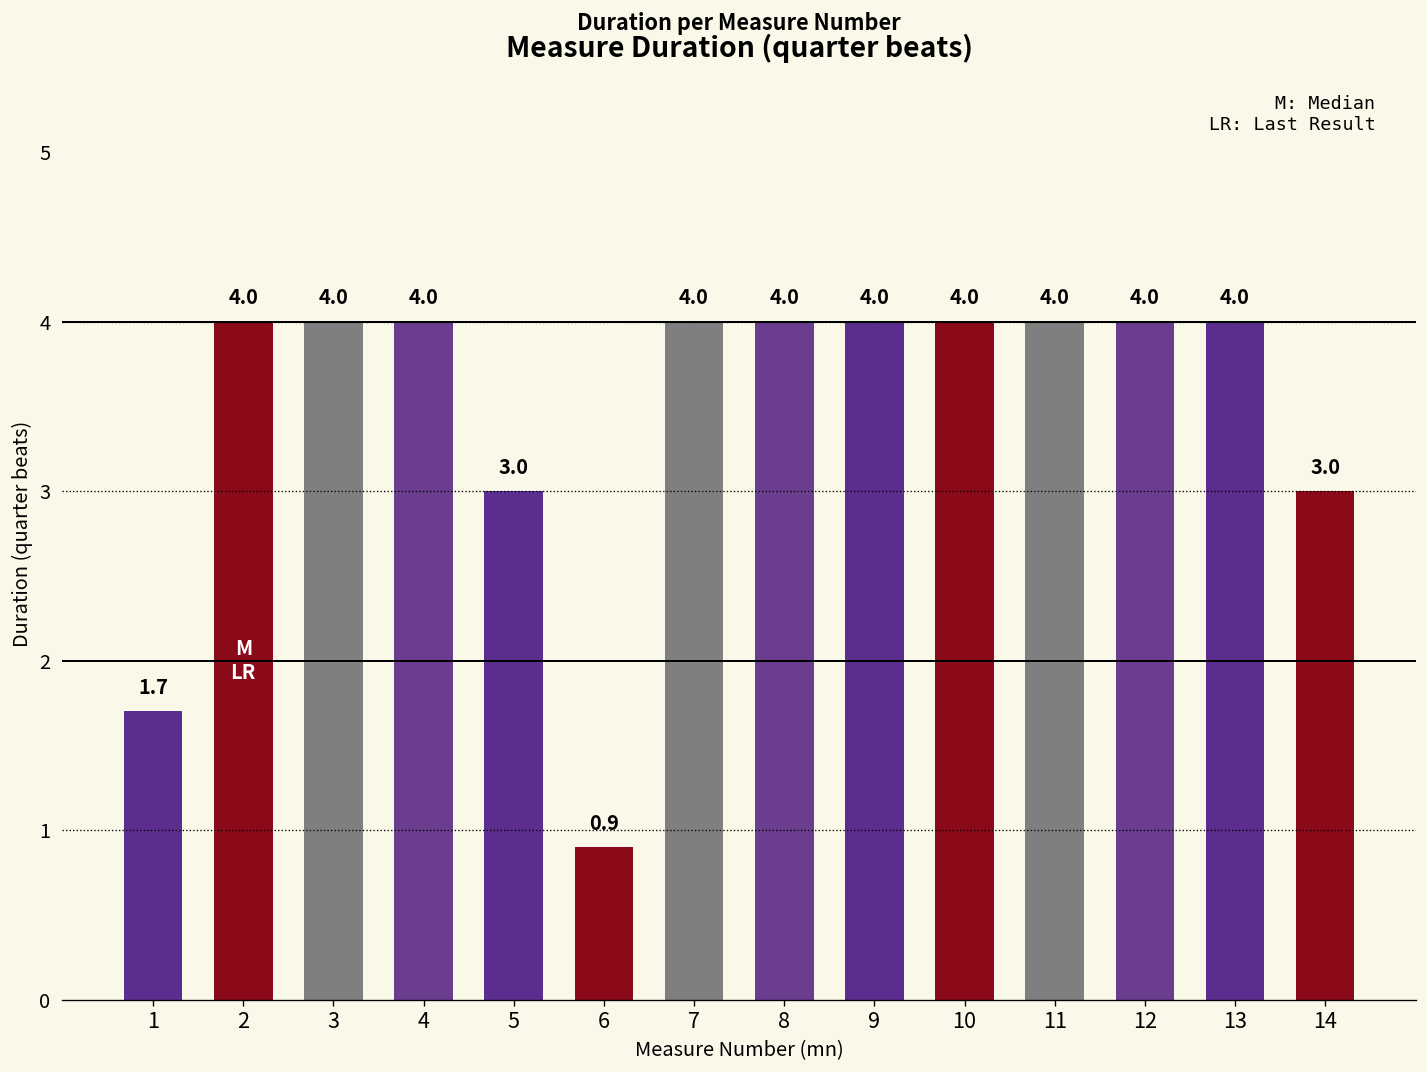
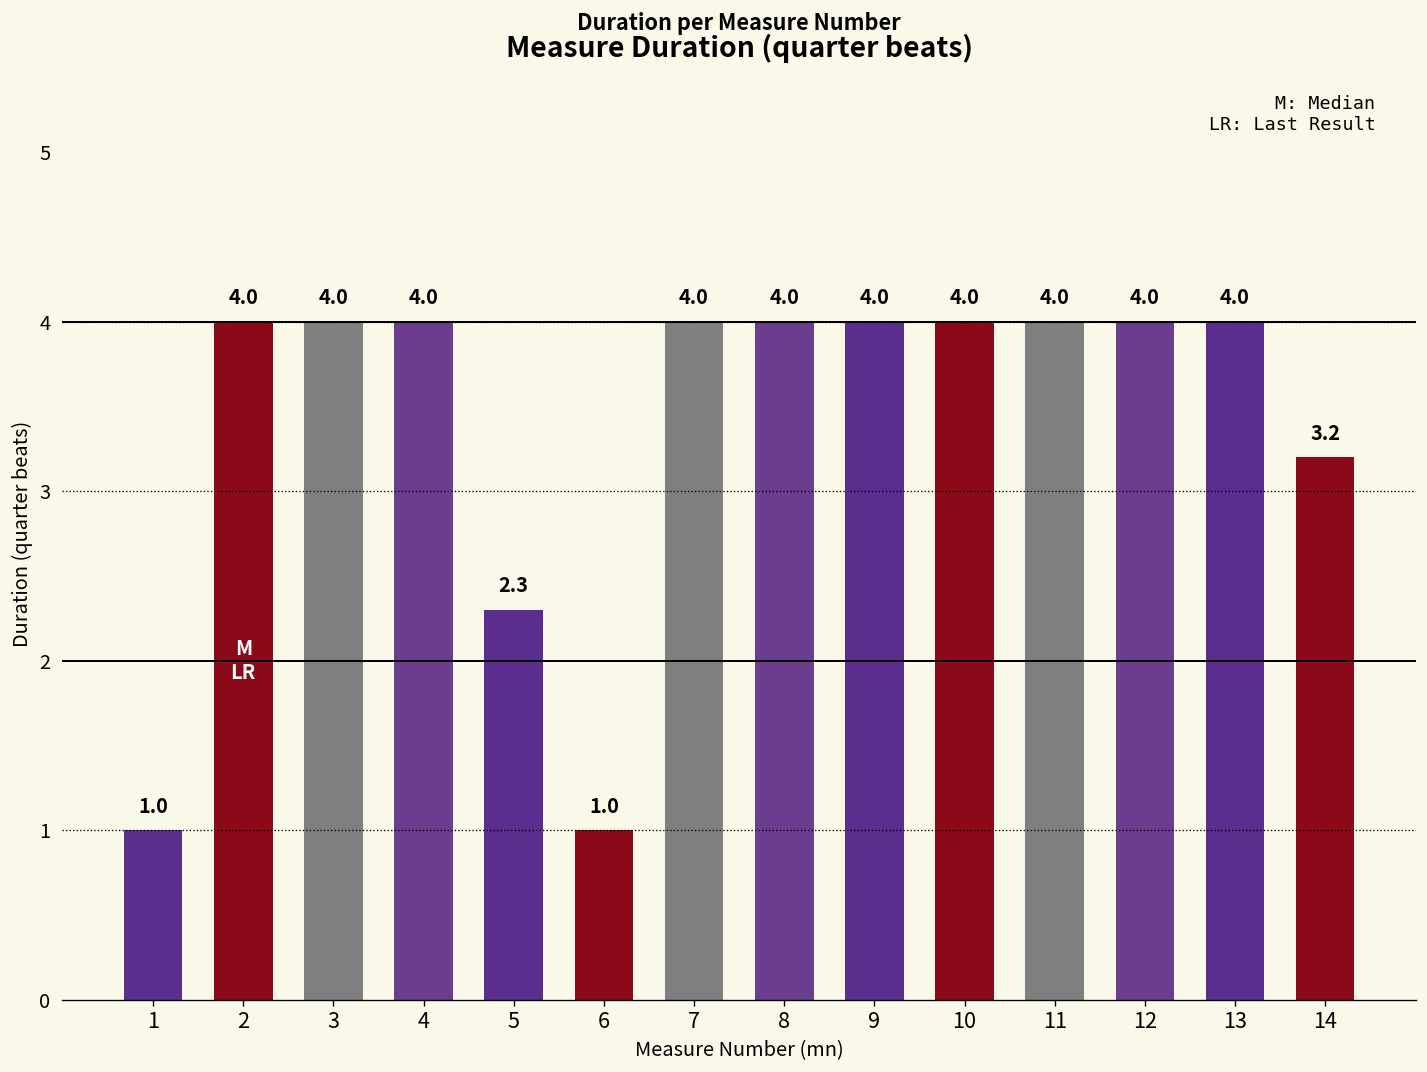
1: 1.7 -> 1.0
5: 3.0 -> 2.3
6: 0.9 -> 1.0
14: 3.0 -> 3.2
